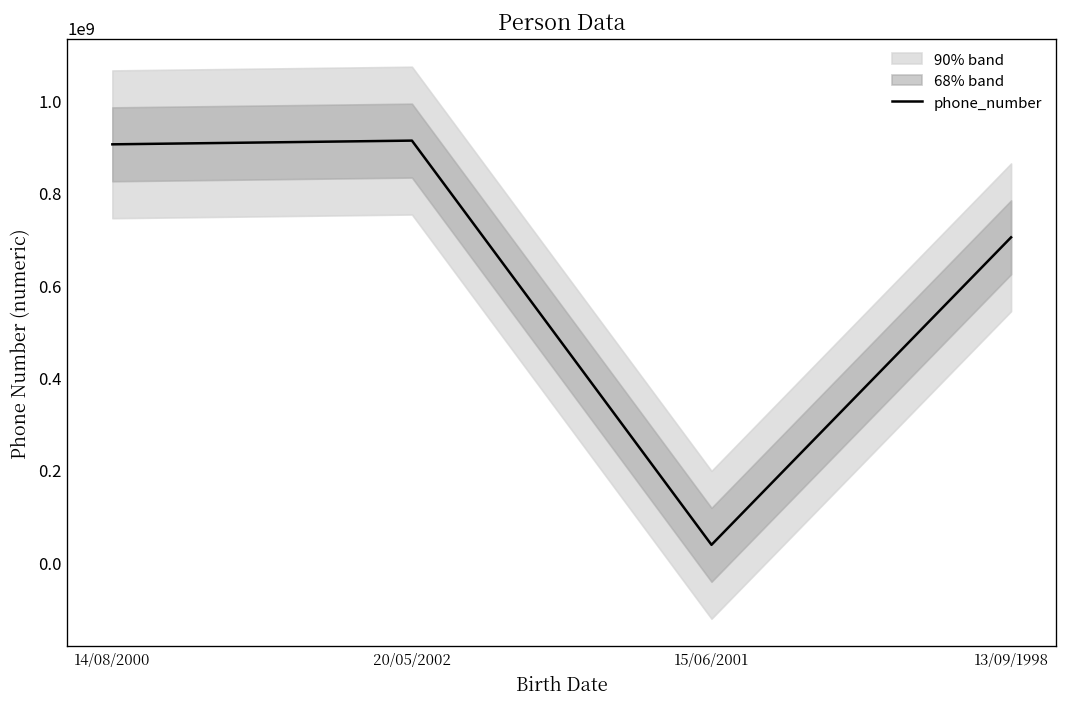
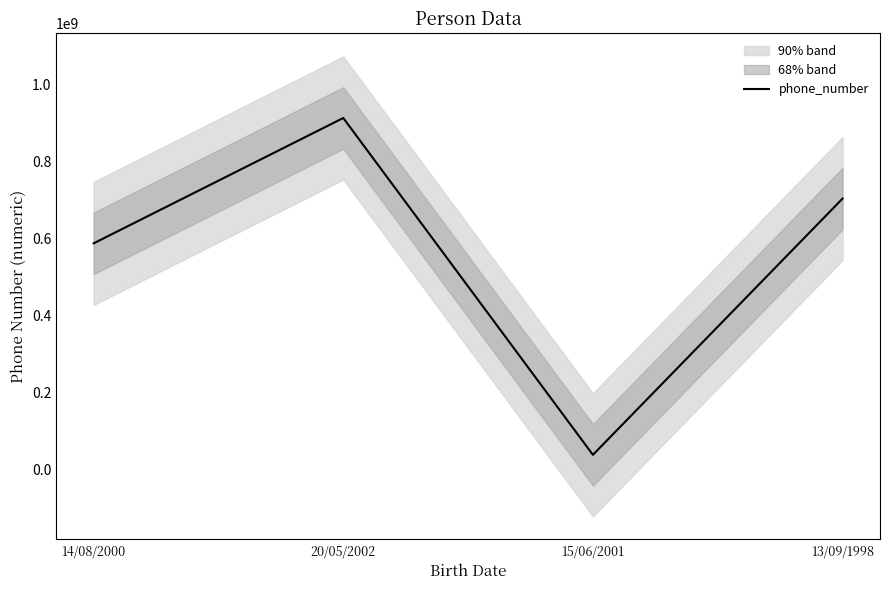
phone_number, 14/08/2000: 910000000 -> 590000000
